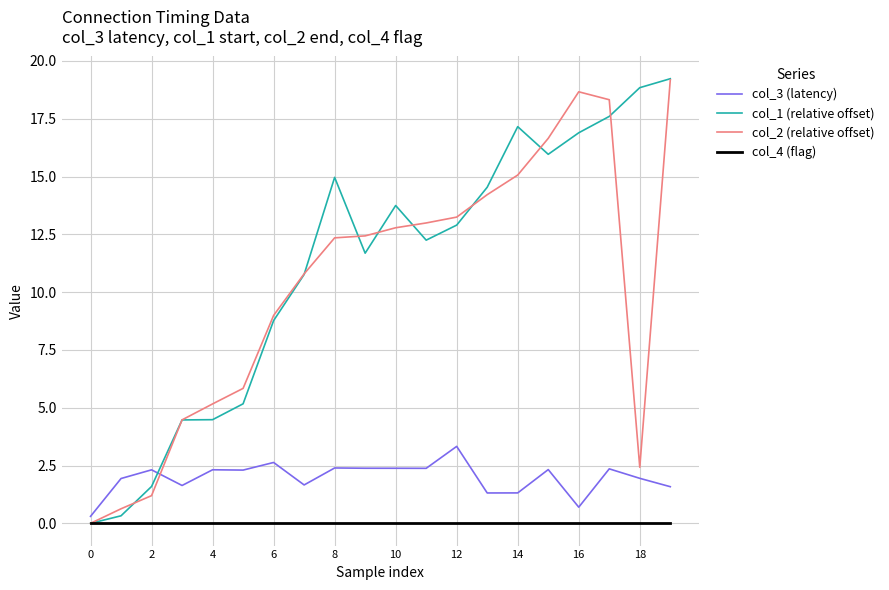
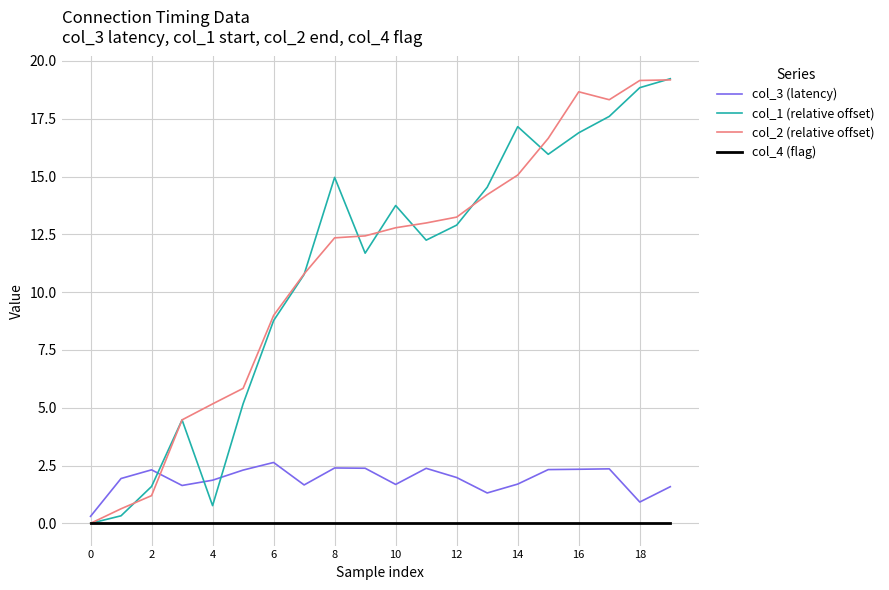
col_3 (latency), 4: 2.3 -> 1.9
col_1 (relative offset), 4: 4.5 -> 0.8
col_3 (latency), 10: 2.4 -> 1.7
col_3 (latency), 12: 3.3 -> 2.0
col_3 (latency), 14: 1.3 -> 1.7
col_3 (latency), 16: 0.7 -> 2.3
col_3 (latency), 18: 1.9 -> 0.9
col_2 (relative offset), 18: 2.4 -> 19.2
